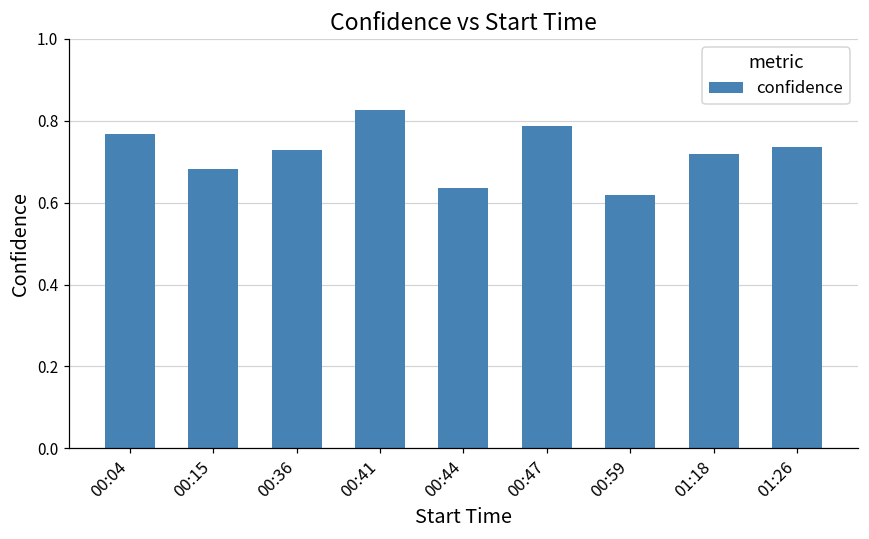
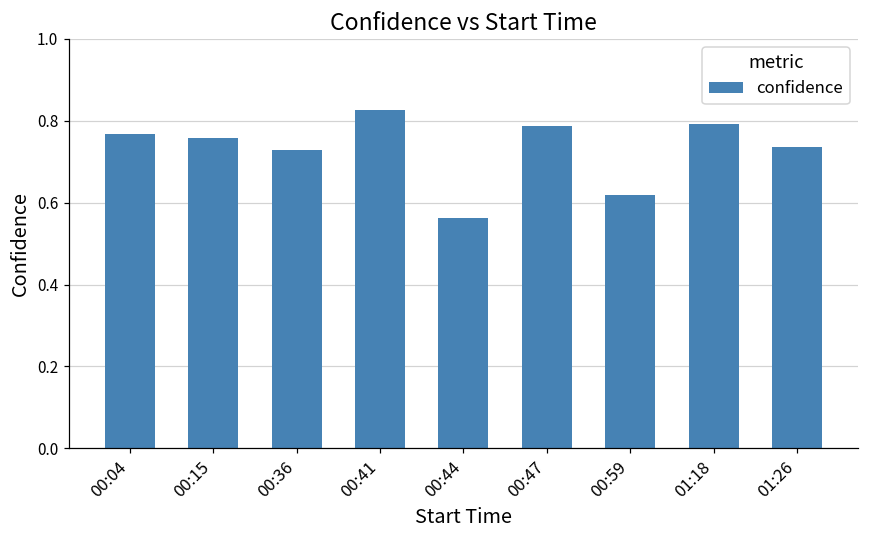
00:15: 0.68 -> 0.76
00:44: 0.64 -> 0.56
01:18: 0.72 -> 0.79
